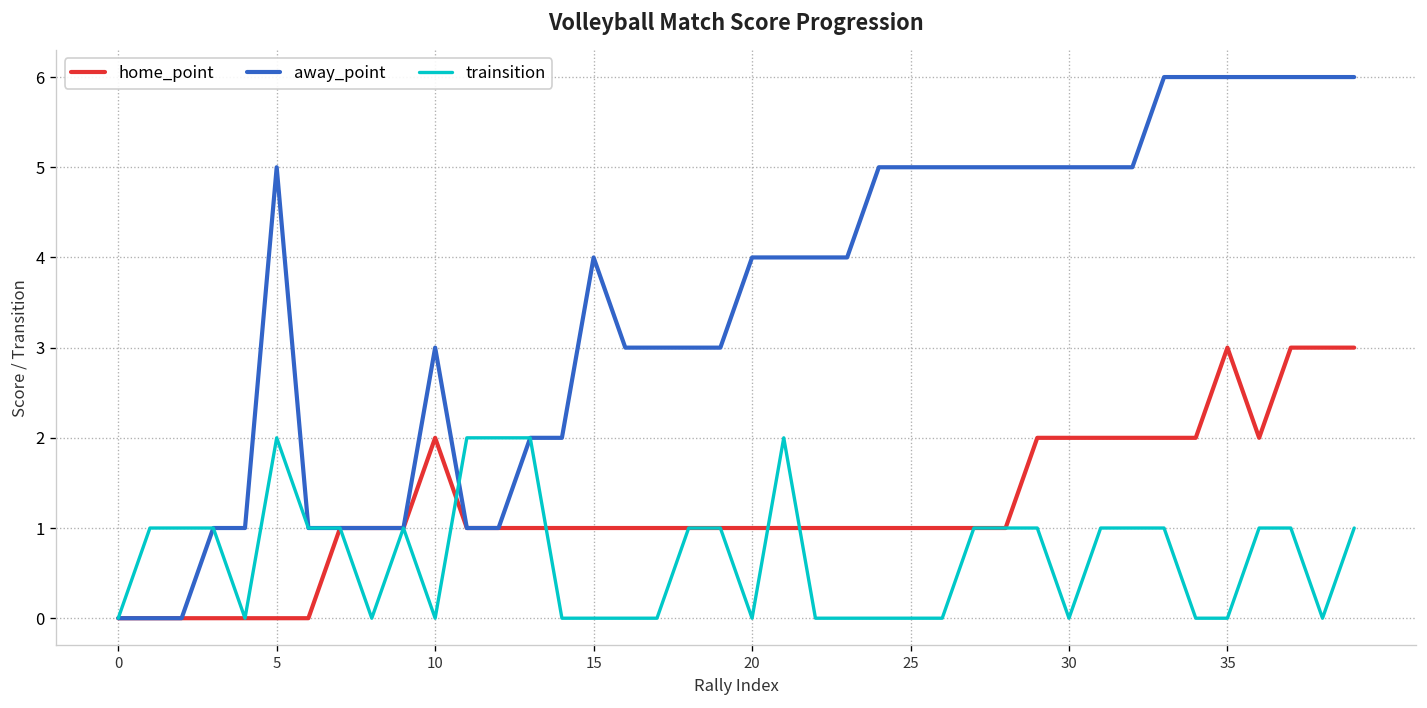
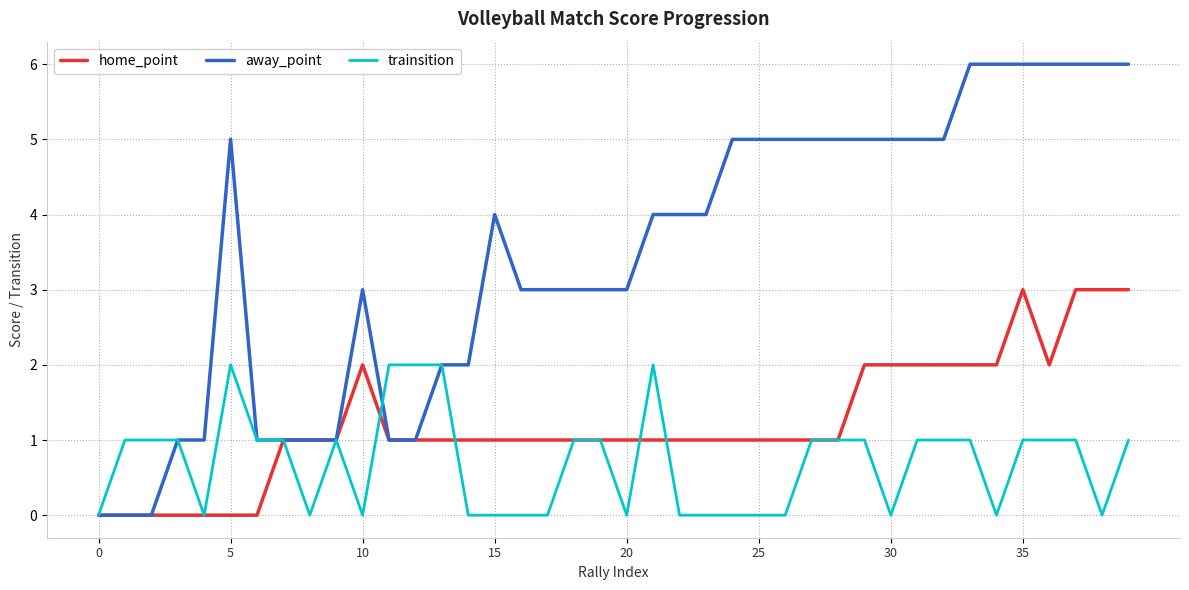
away_point, 20: 4 -> 3
trainsition, 35: 0 -> 1
